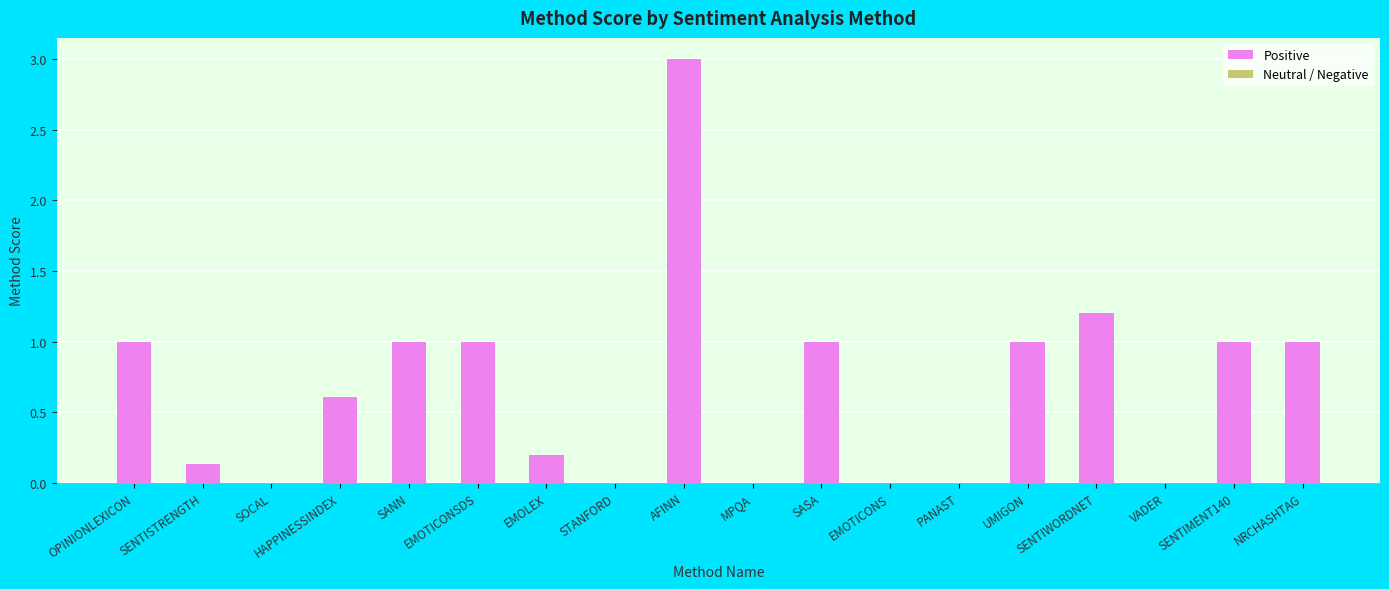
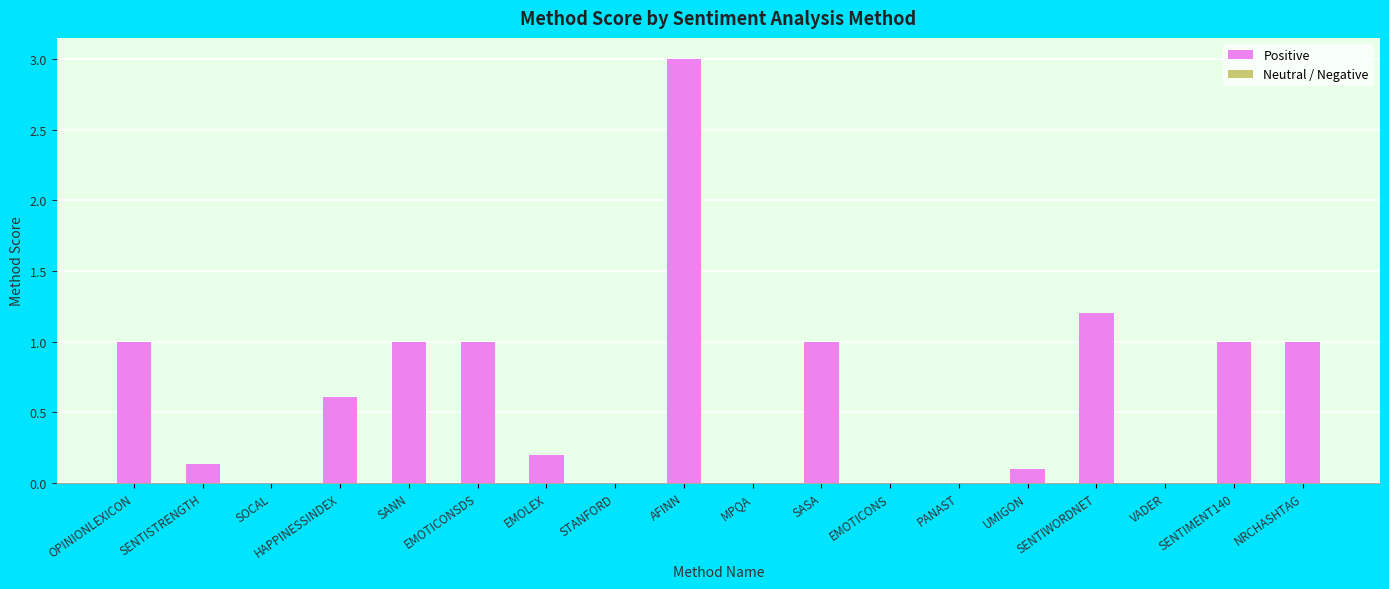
Positive, UMIGON: 1.0 -> 0.1
